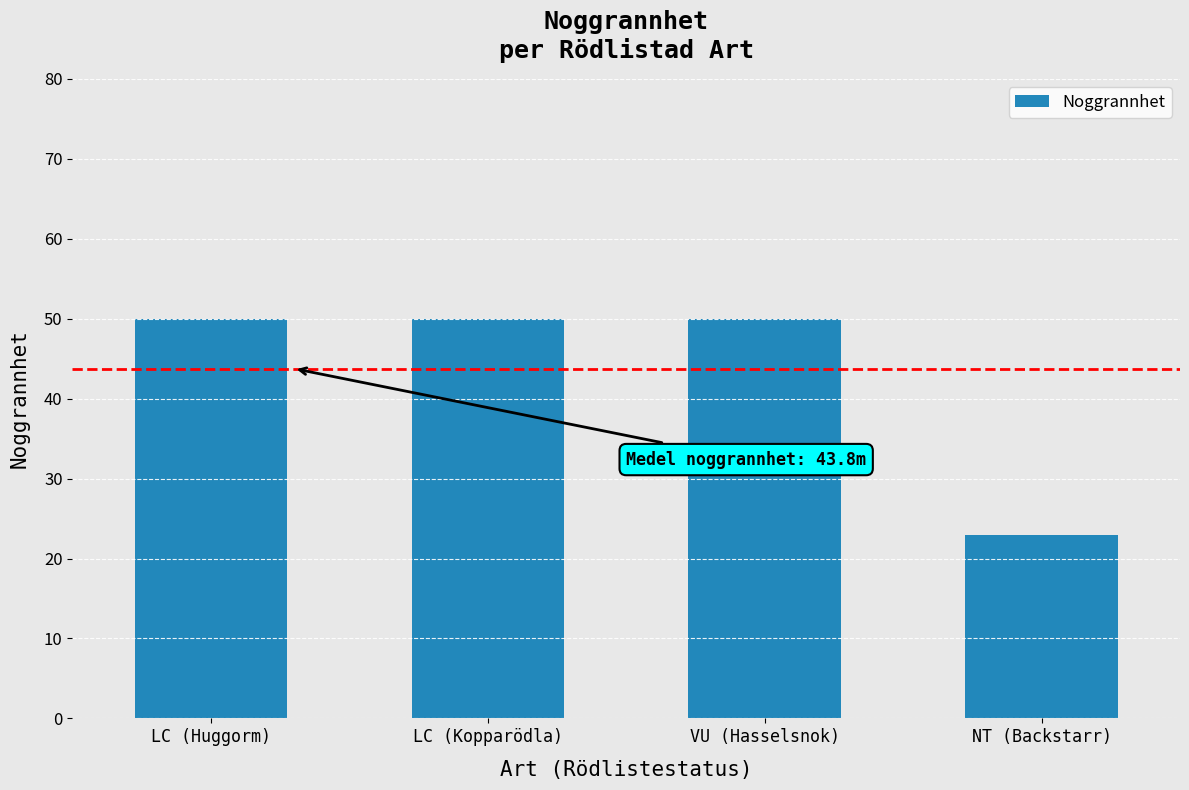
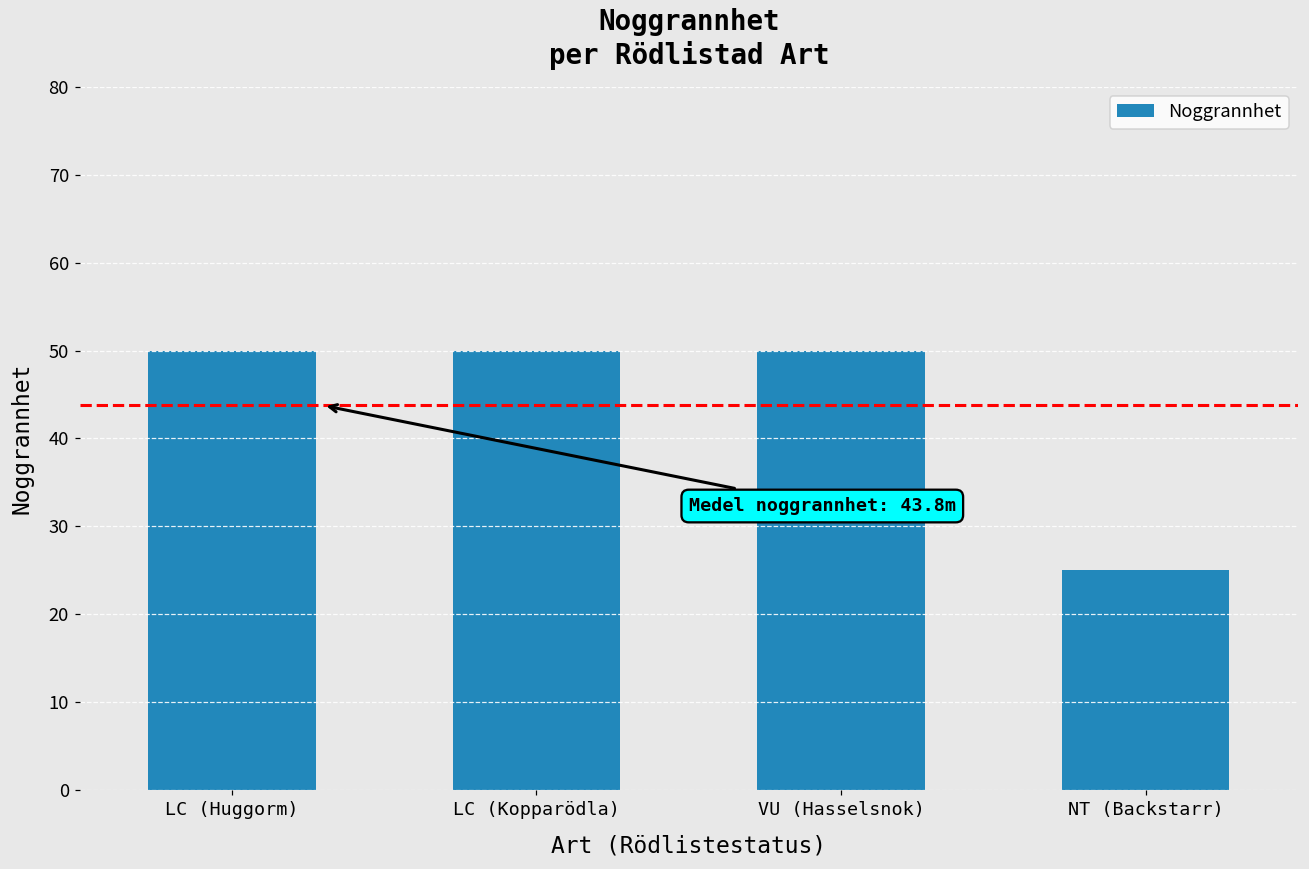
NT (Backstarr): 23 -> 25
